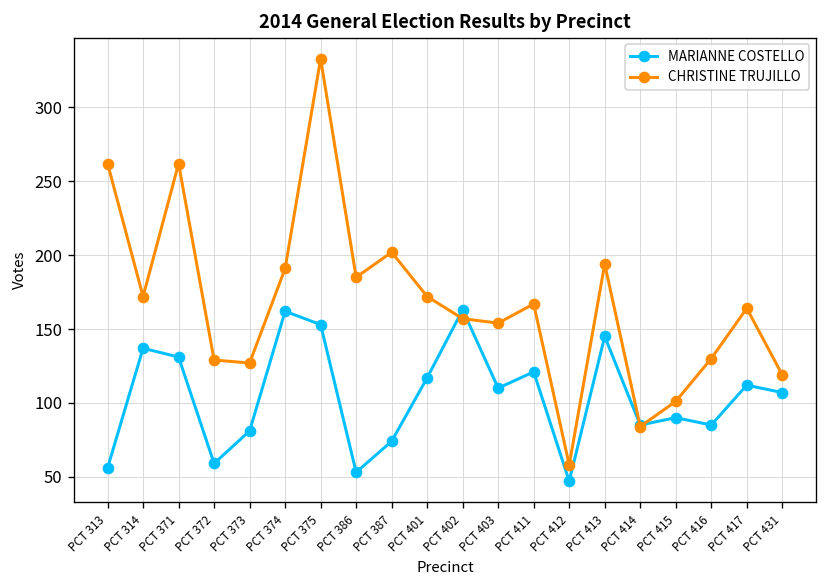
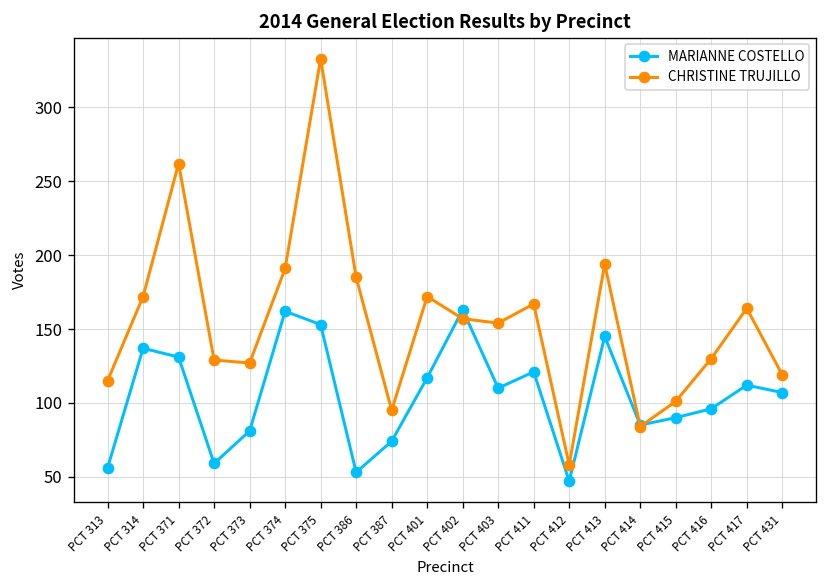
CHRISTINE TRUJILLO, PCT 313: 262 -> 115
CHRISTINE TRUJILLO, PCT 387: 202 -> 95
MARIANNE COSTELLO, PCT 416: 85 -> 96
